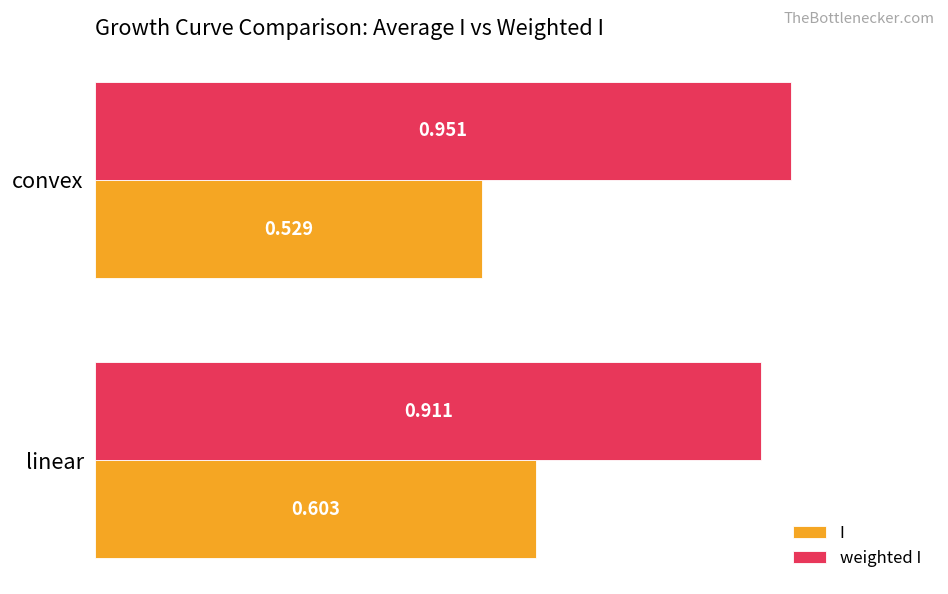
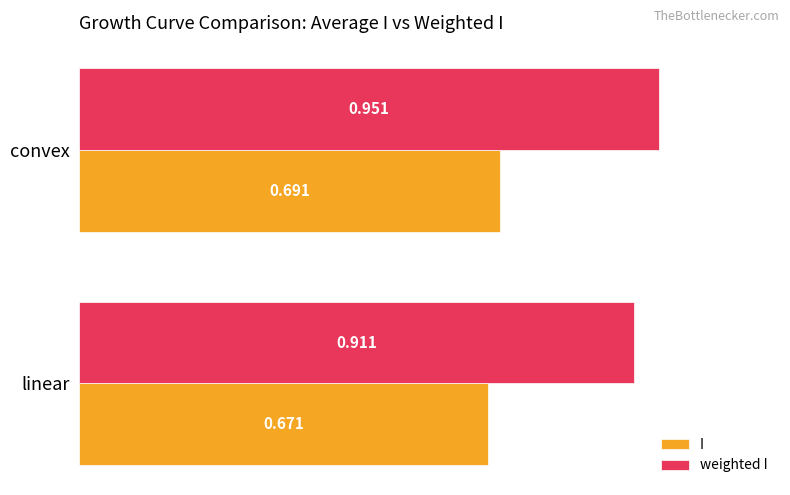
I, convex: 0.529 -> 0.691
I, linear: 0.603 -> 0.671
